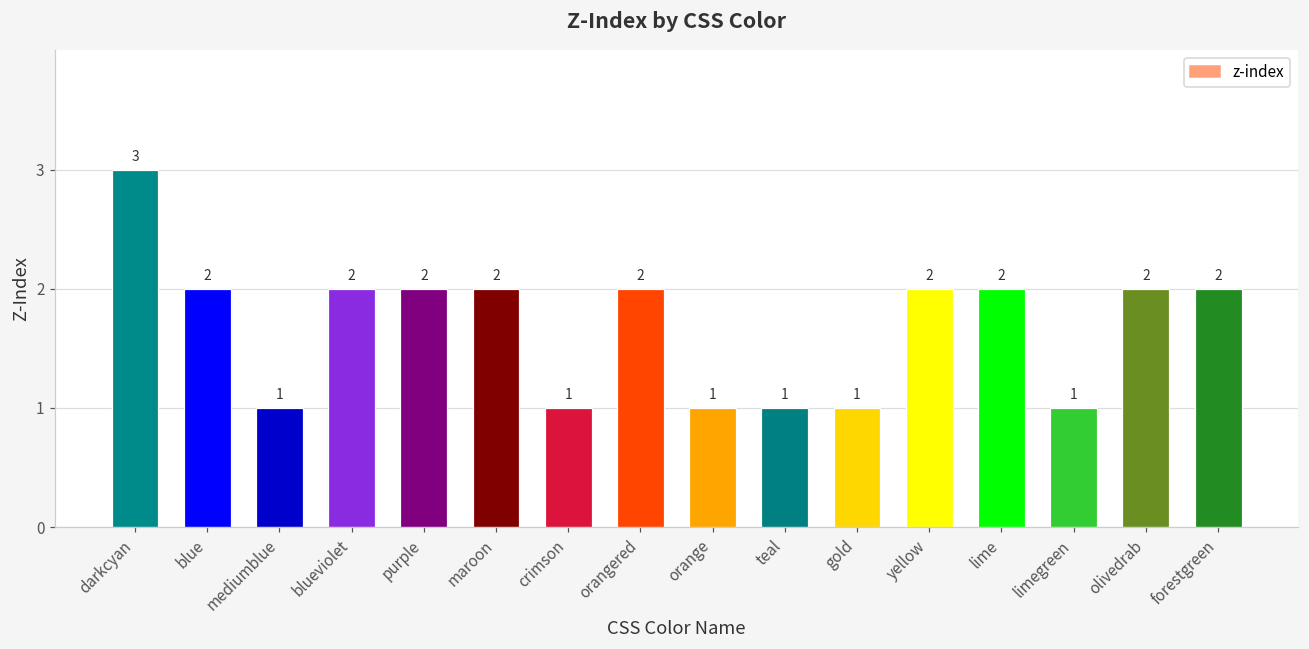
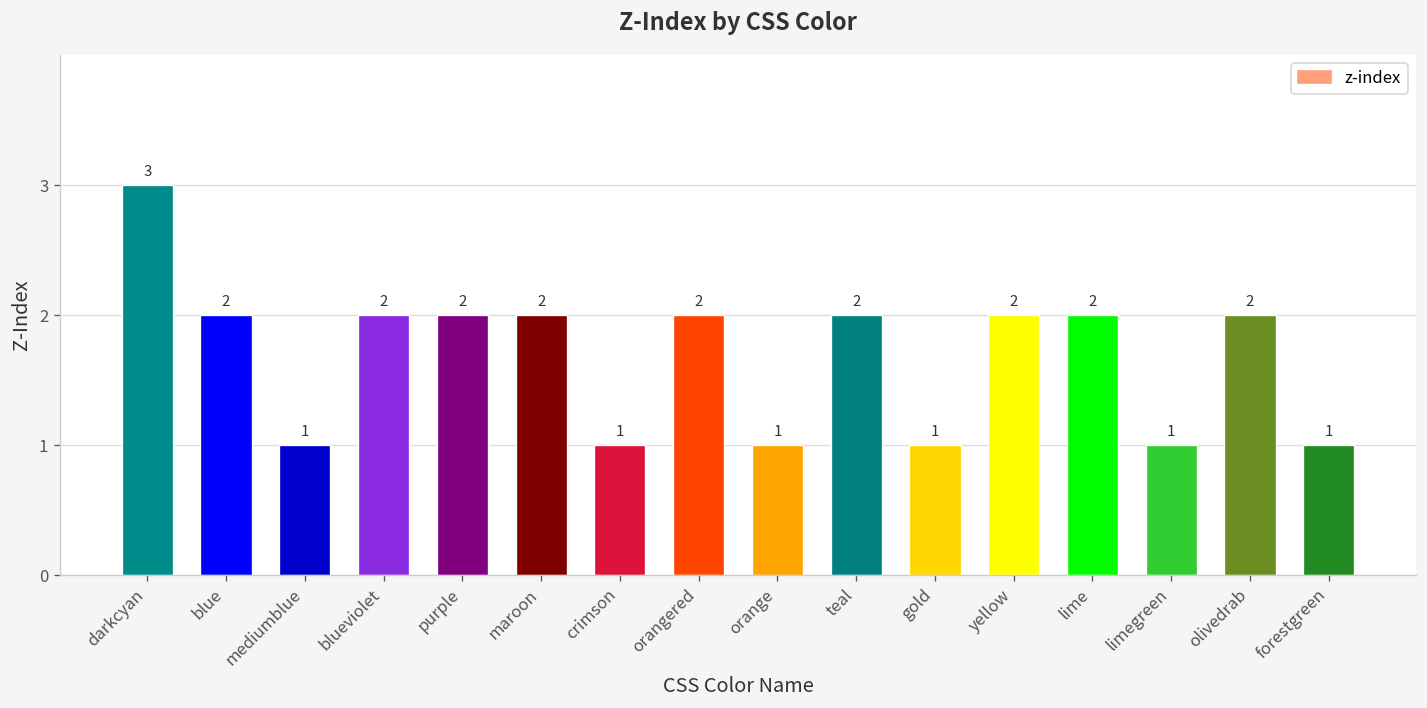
teal: 1 -> 2
forestgreen: 2 -> 1
